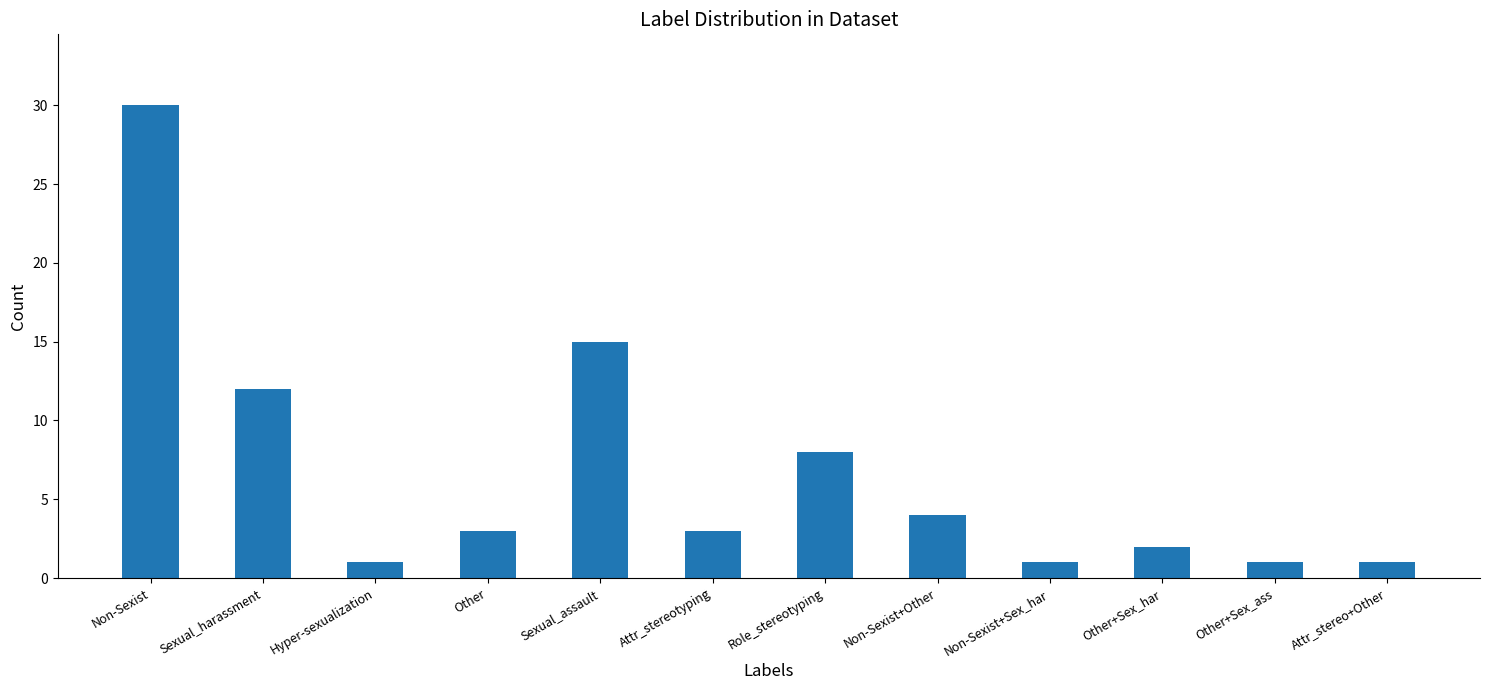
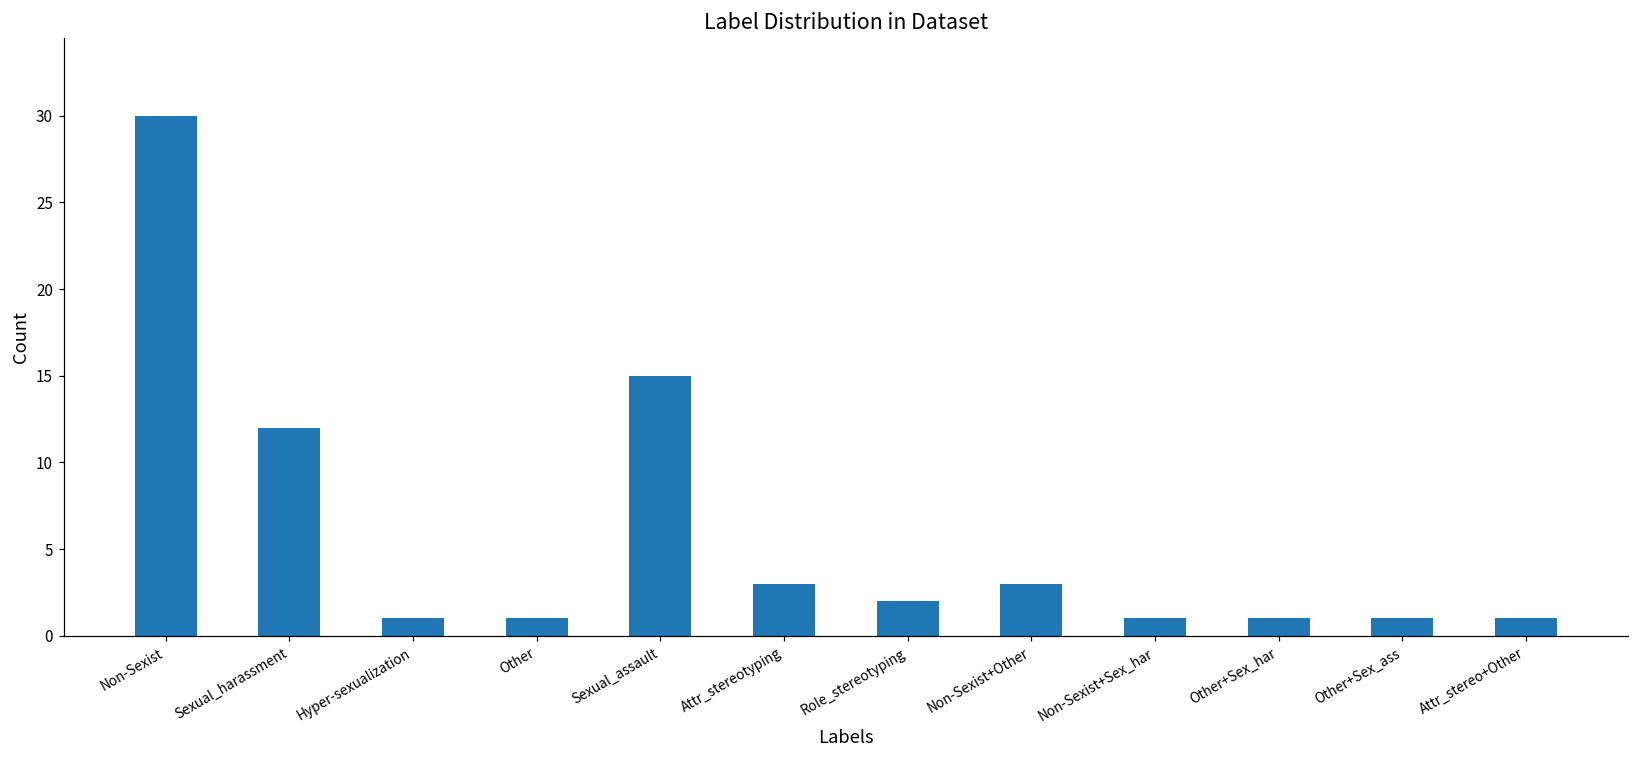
Other: 3 -> 1
Role_stereotyping: 8 -> 2
Non-Sexist+Other: 4 -> 3
Other+Sex_har: 2 -> 1
